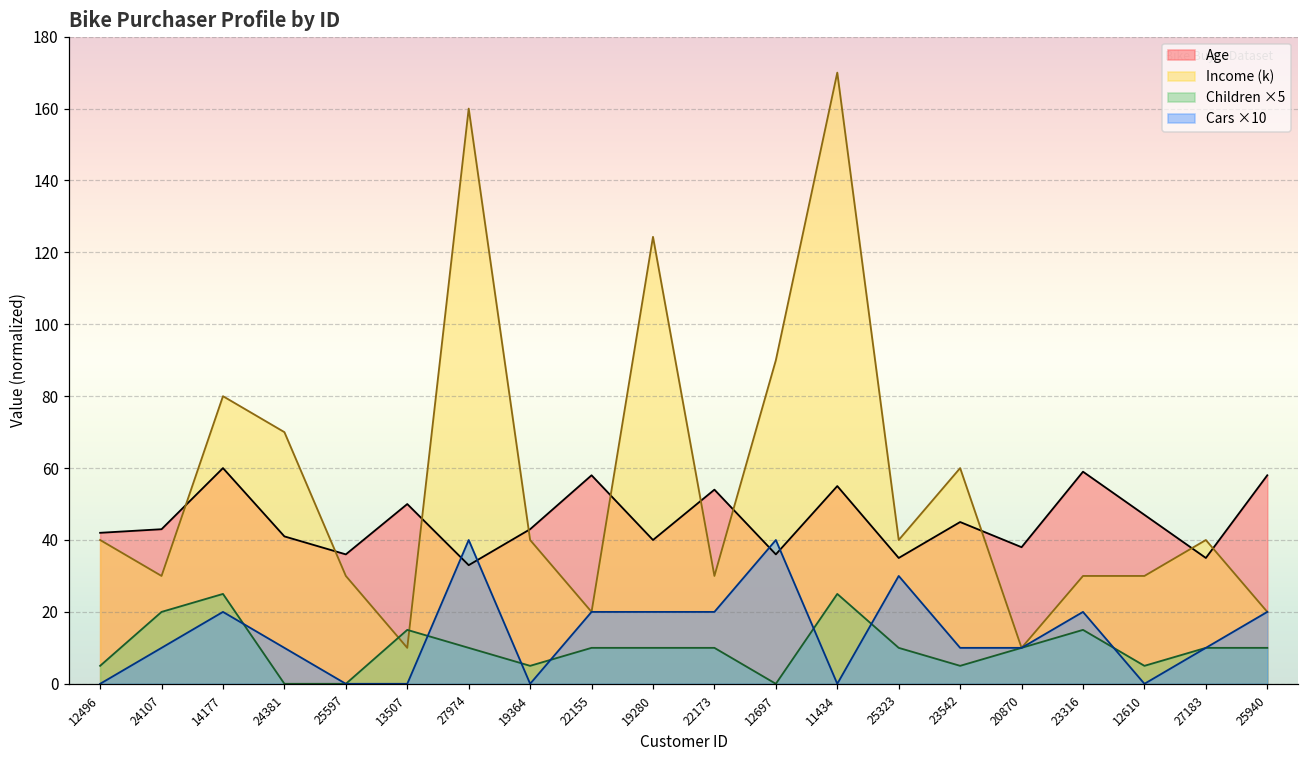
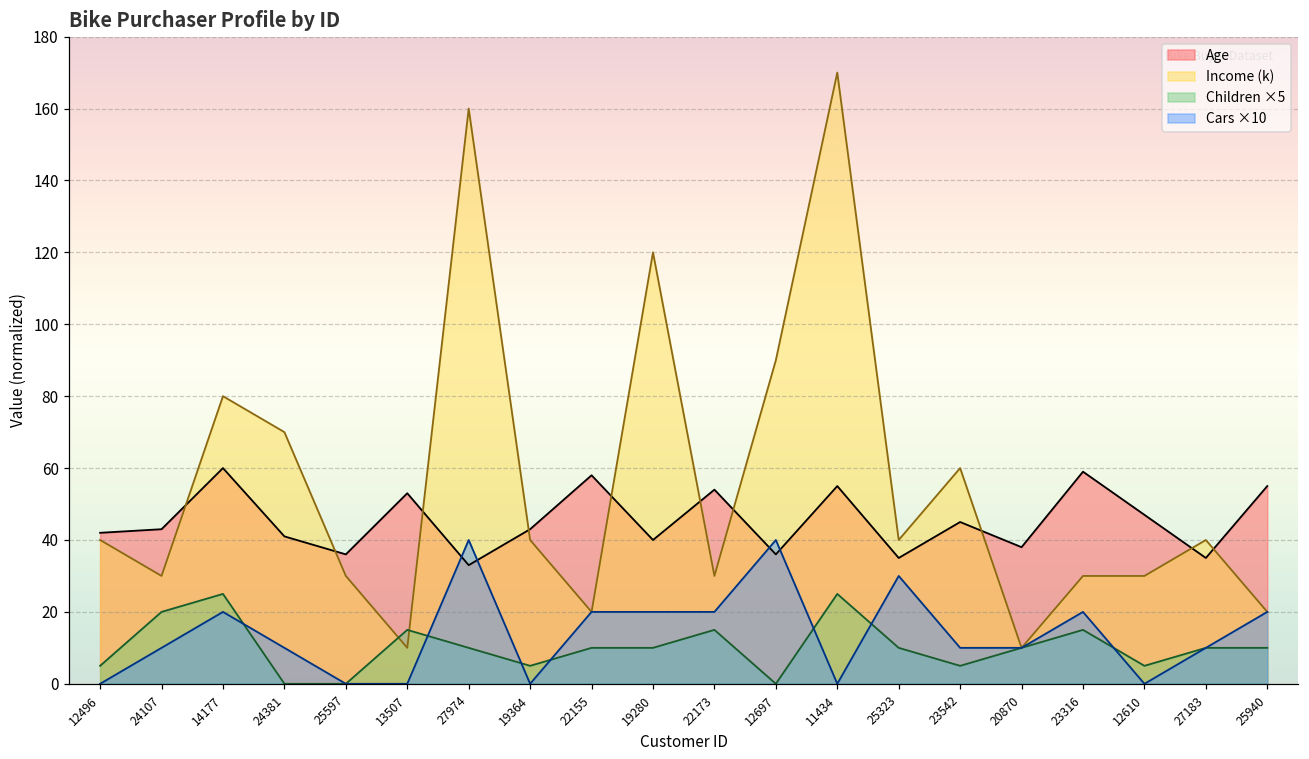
Age, 13507: 50 -> 53
Income (k), 19280: 124 -> 120
Children ×5, 22173: 10 -> 15
Age, 25940: 58 -> 55
